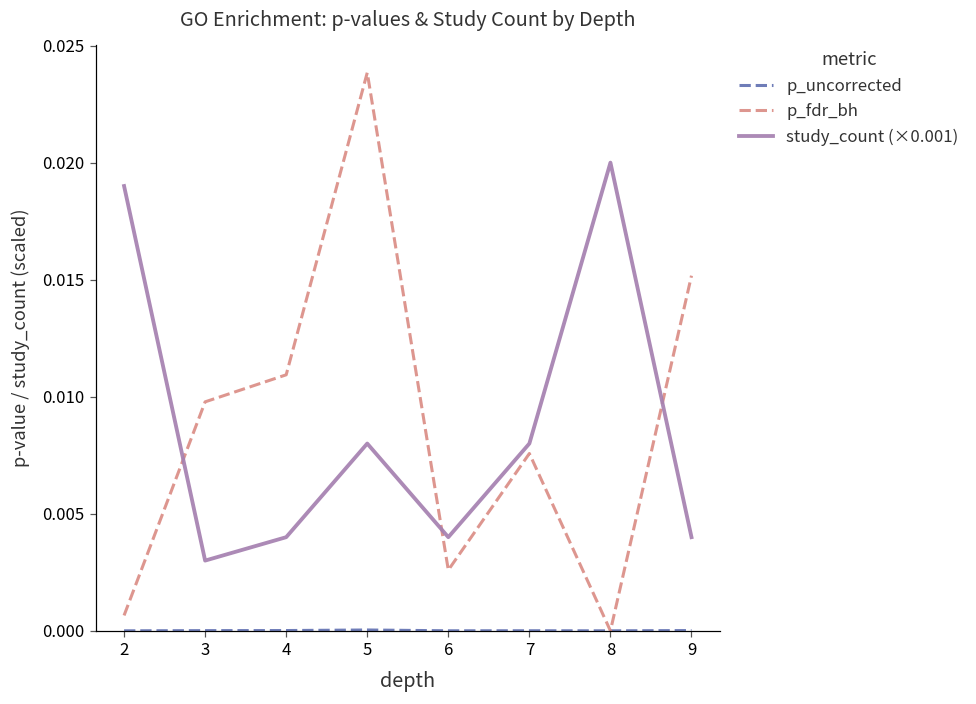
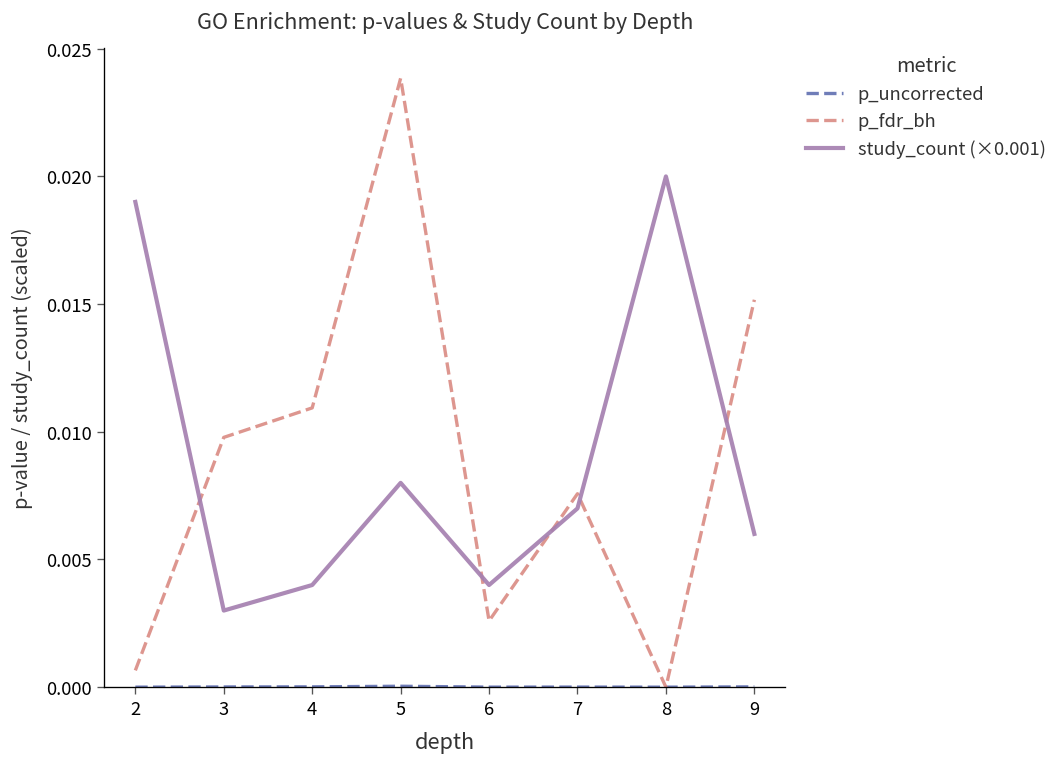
study_count (×0.001), 7: 0.0080 -> 0.0070
study_count (×0.001), 9: 0.0040 -> 0.0060
